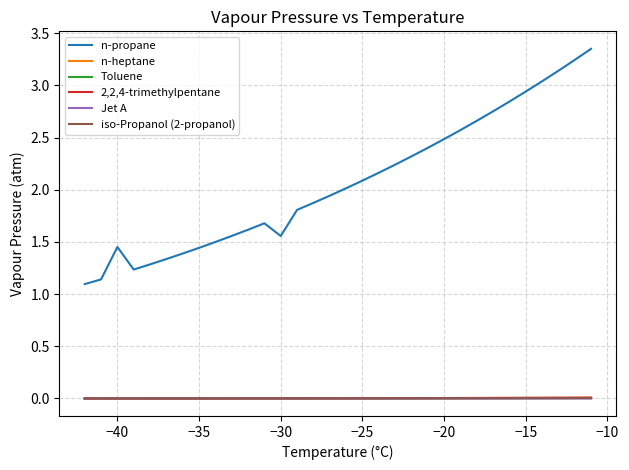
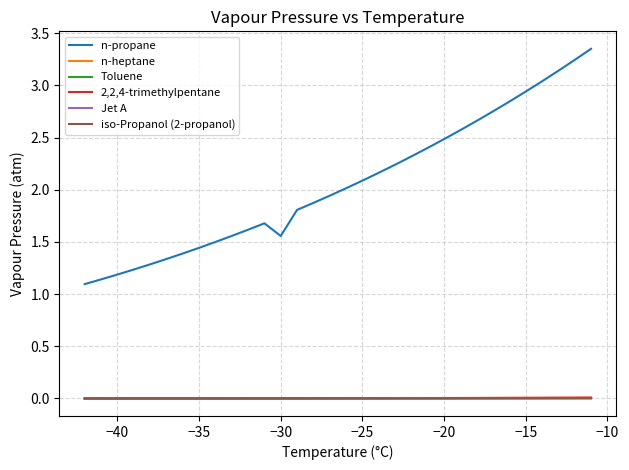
n-propane, −40: 1.45 -> 1.19
